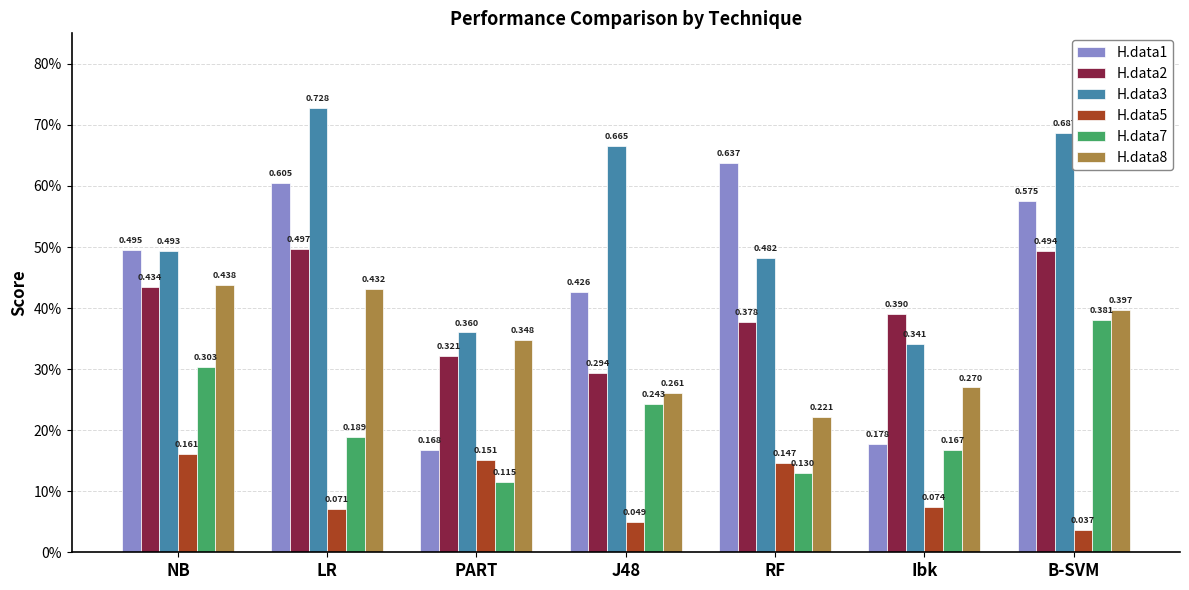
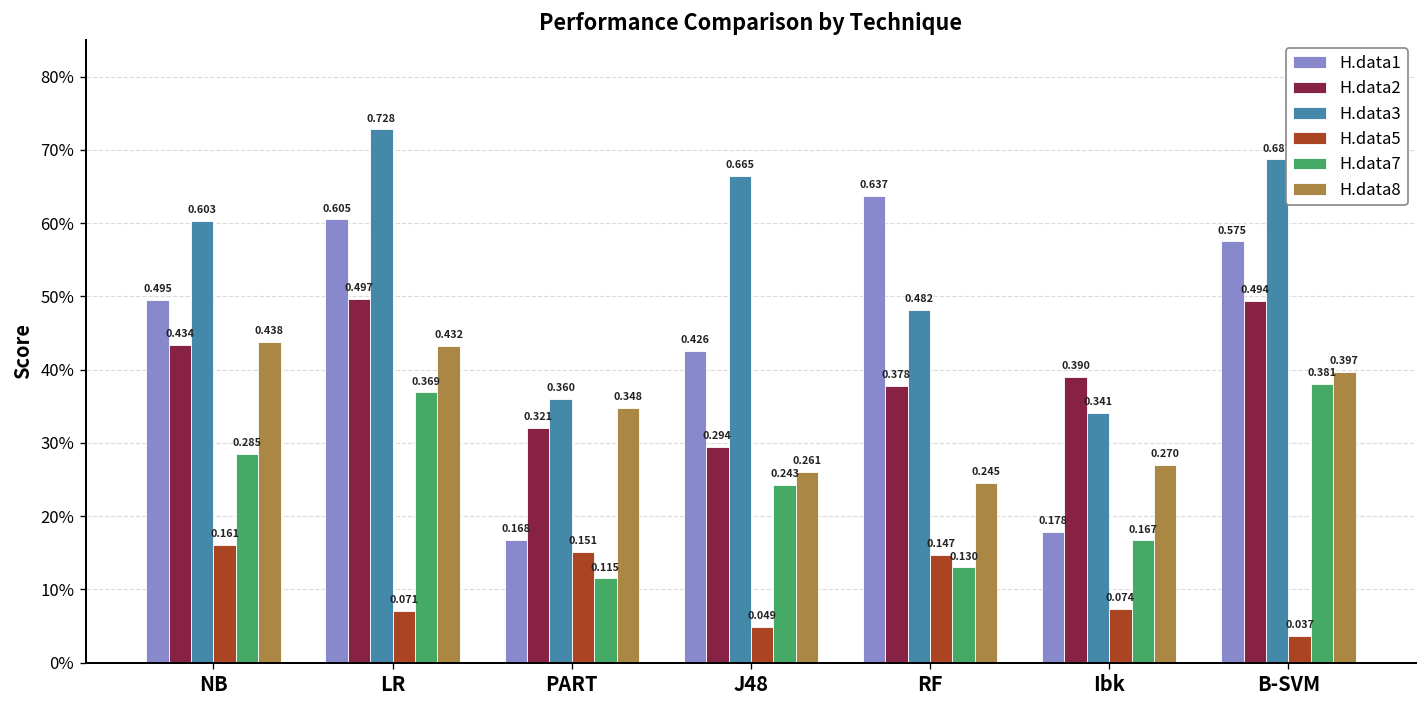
H.data3, NB: 0.493 -> 0.603
H.data7, NB: 0.303 -> 0.285
H.data7, LR: 0.189 -> 0.369
H.data8, RF: 0.221 -> 0.245
